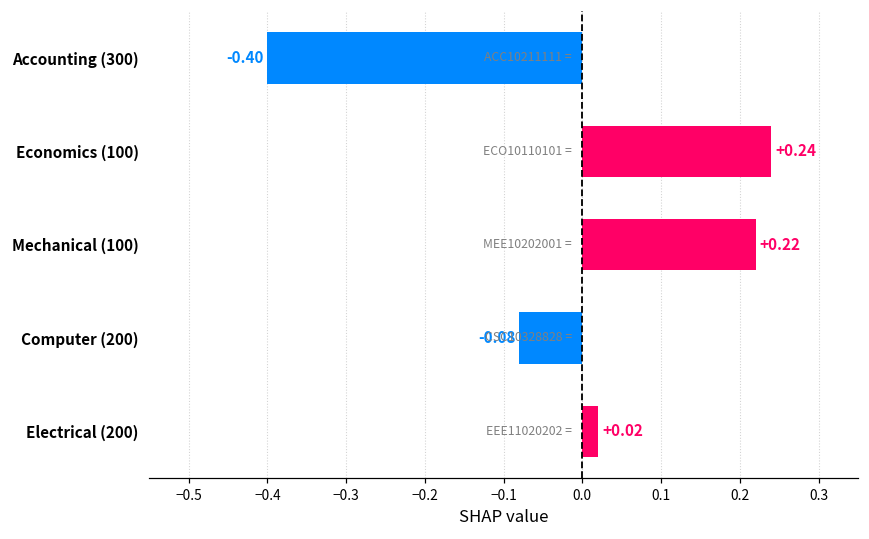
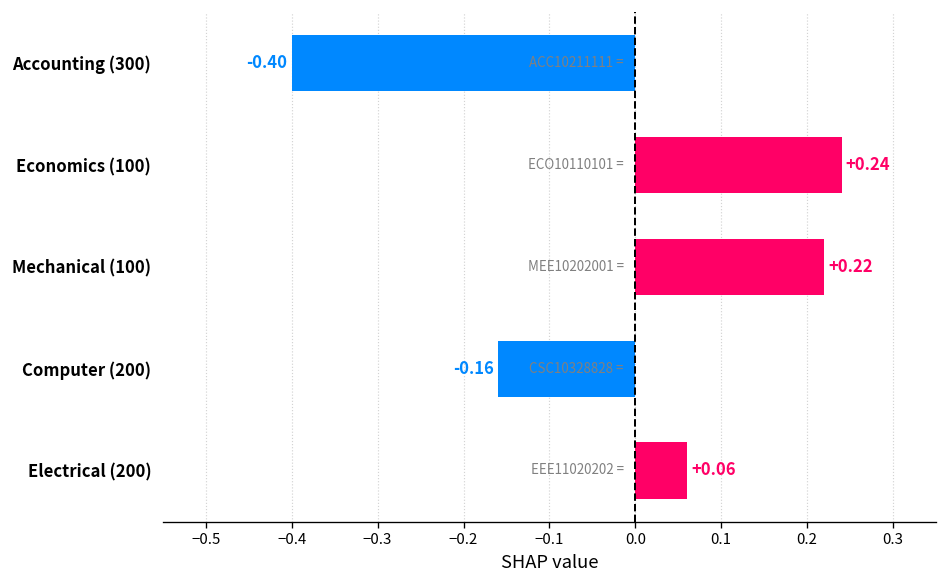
Computer (200): -0.08 -> -0.16
Electrical (200): +0.02 -> +0.06
